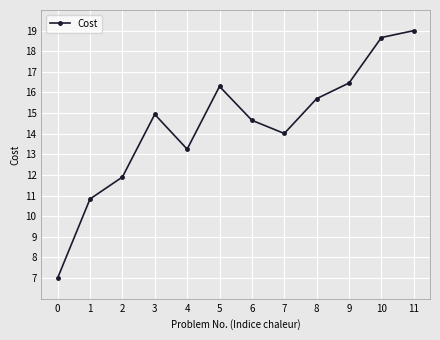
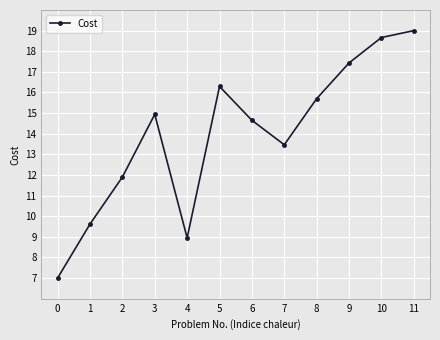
1: 10.8 -> 9.6
4: 13.3 -> 8.9
7: 14.0 -> 13.5
9: 16.5 -> 17.4
